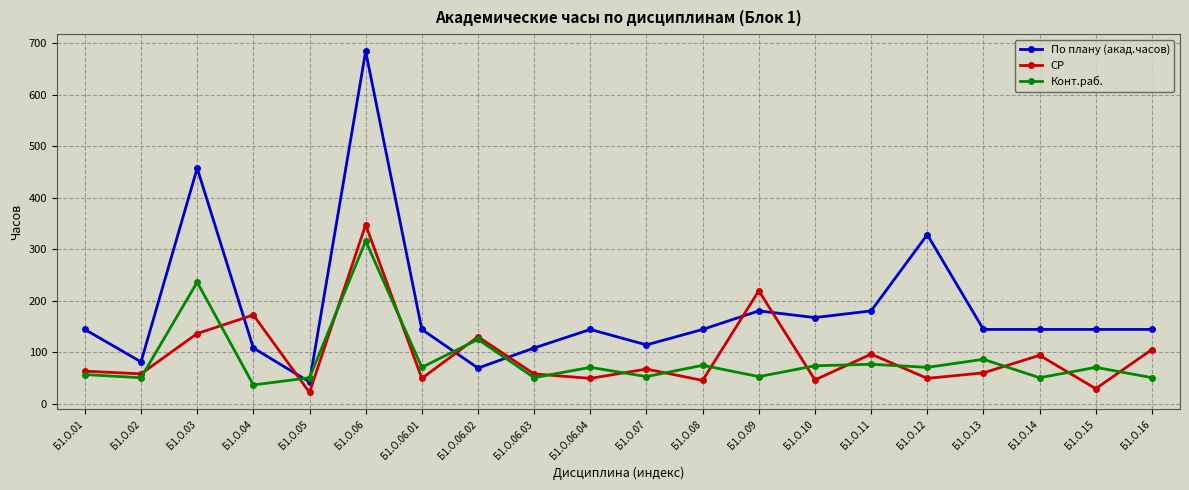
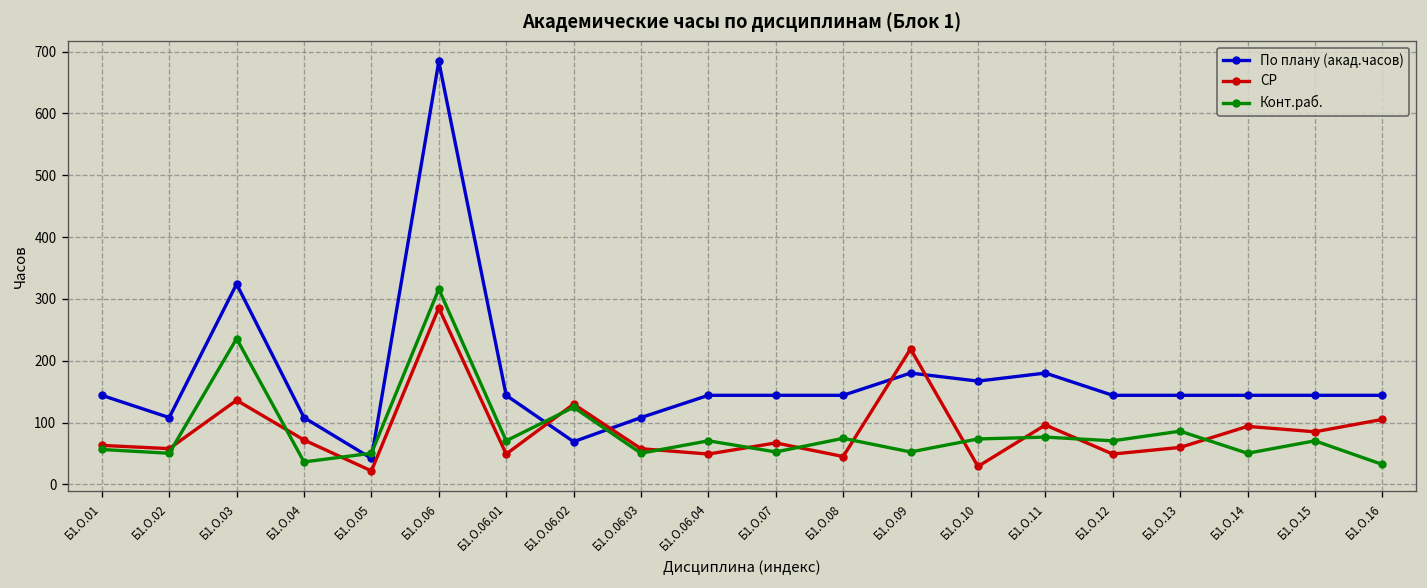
По плану (акад.часов), Б1.О.02: 80 -> 110
По плану (акад.часов), Б1.О.03: 460 -> 320
СР, Б1.О.04: 170 -> 70
СР, Б1.О.06: 350 -> 290
По плану (акад.часов), Б1.О.07: 110 -> 140
СР, Б1.О.10: 50 -> 30
По плану (акад.часов), Б1.О.12: 330 -> 140
СР, Б1.О.15: 30 -> 90
Конт.раб., Б1.О.16: 50 -> 30
